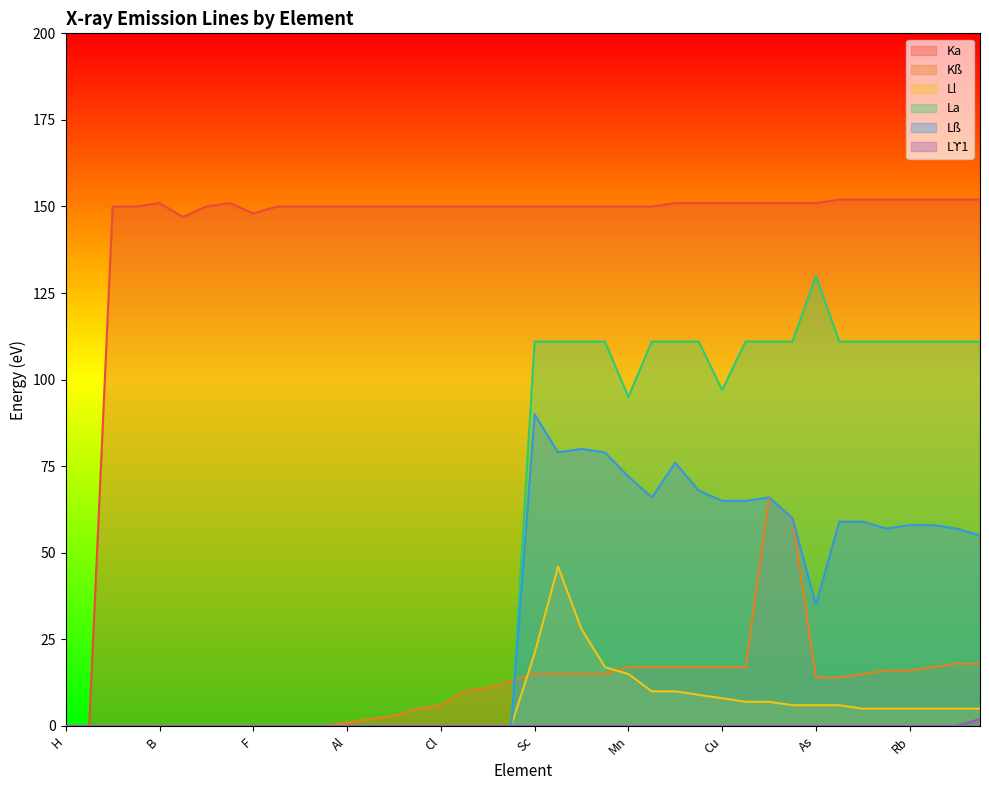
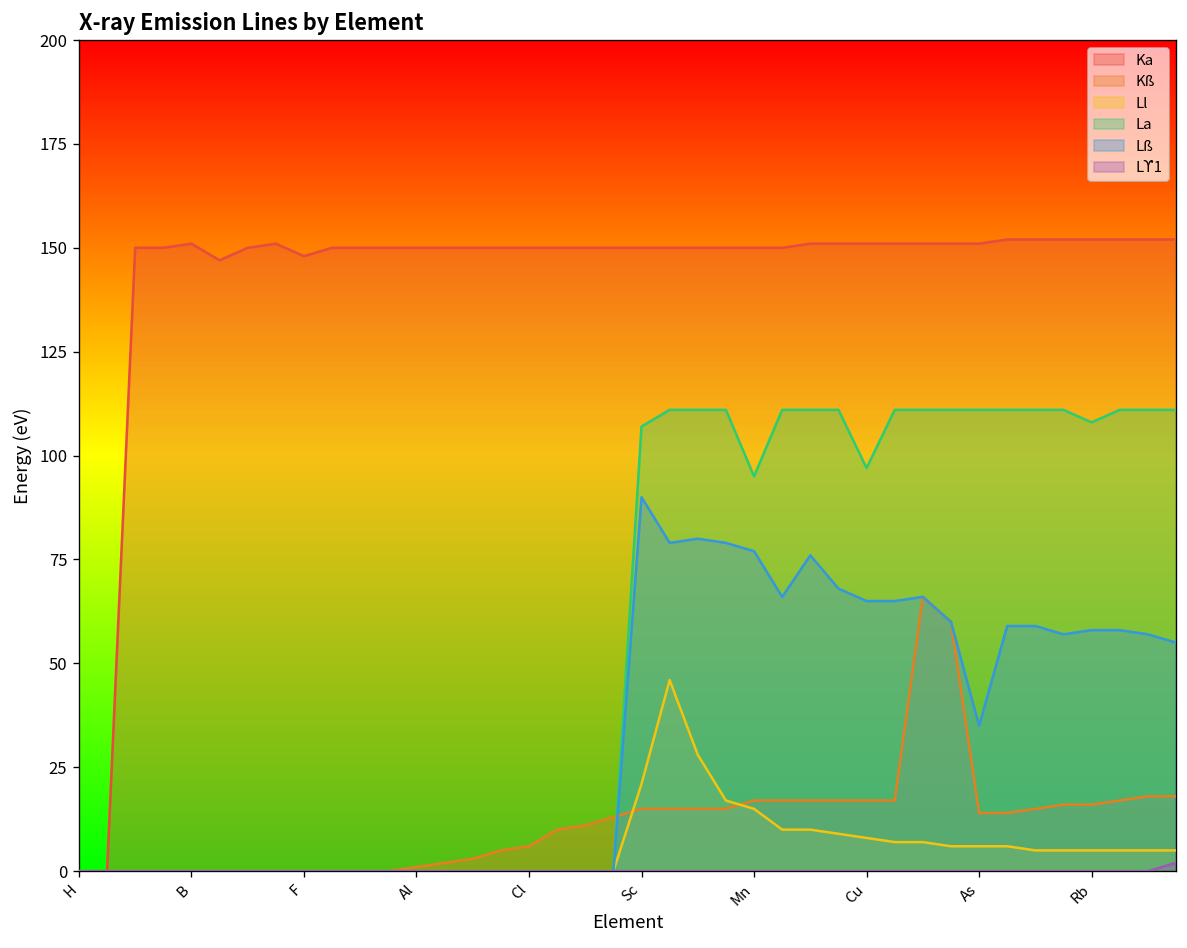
La, Sc: 111 -> 107
Lß, Mn: 72 -> 77
La, As: 130 -> 111
La, Rb: 111 -> 108
